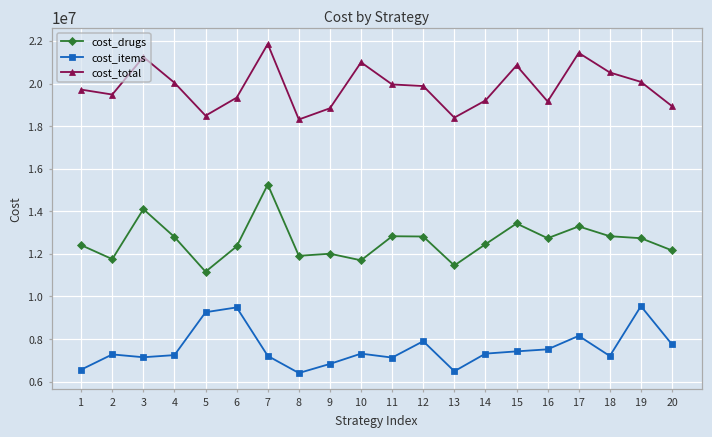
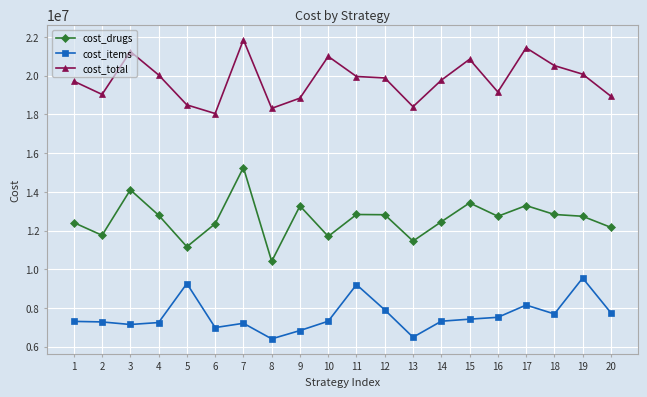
cost_items, 1: 6600000 -> 7300000
cost_total, 2: 19500000 -> 19000000
cost_items, 6: 9500000 -> 7000000
cost_total, 6: 19300000 -> 18000000
cost_drugs, 8: 11900000 -> 10400000
cost_drugs, 9: 12000000 -> 13300000
cost_items, 11: 7100000 -> 9200000
cost_total, 14: 19200000 -> 19800000
cost_items, 18: 7200000 -> 7700000
